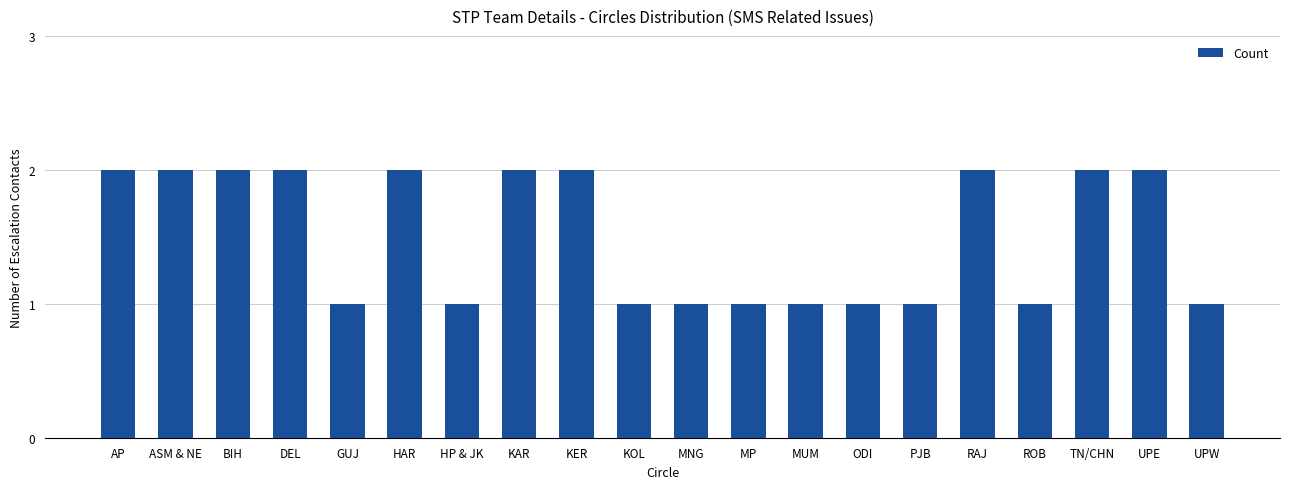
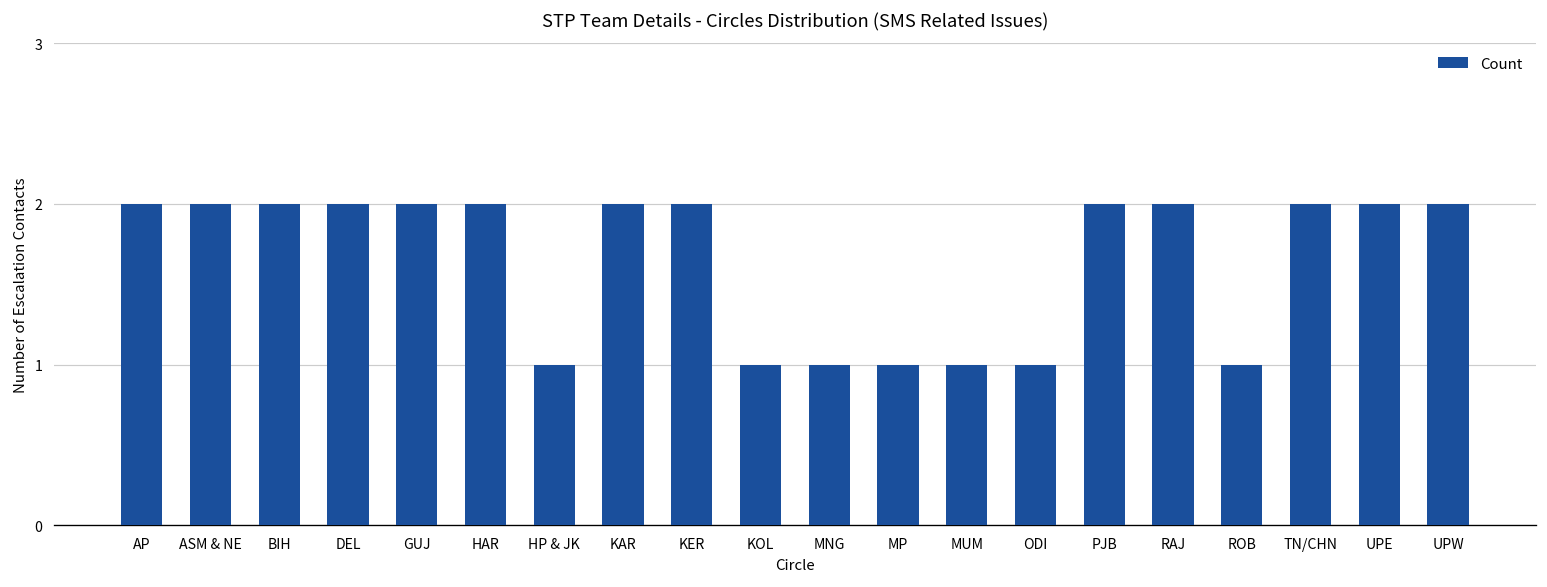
GUJ: 1 -> 2
PJB: 1 -> 2
UPW: 1 -> 2
